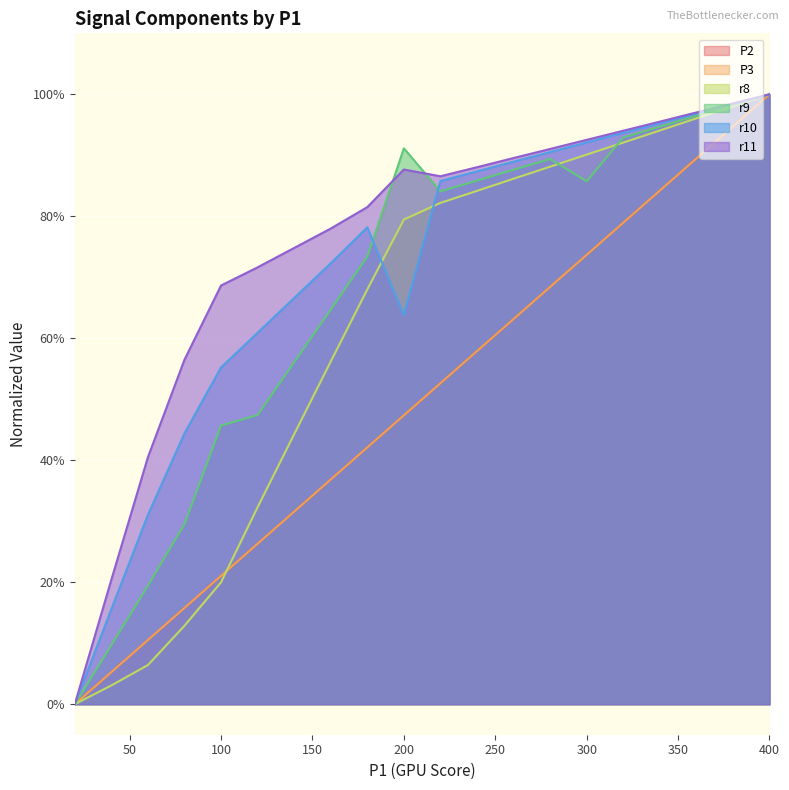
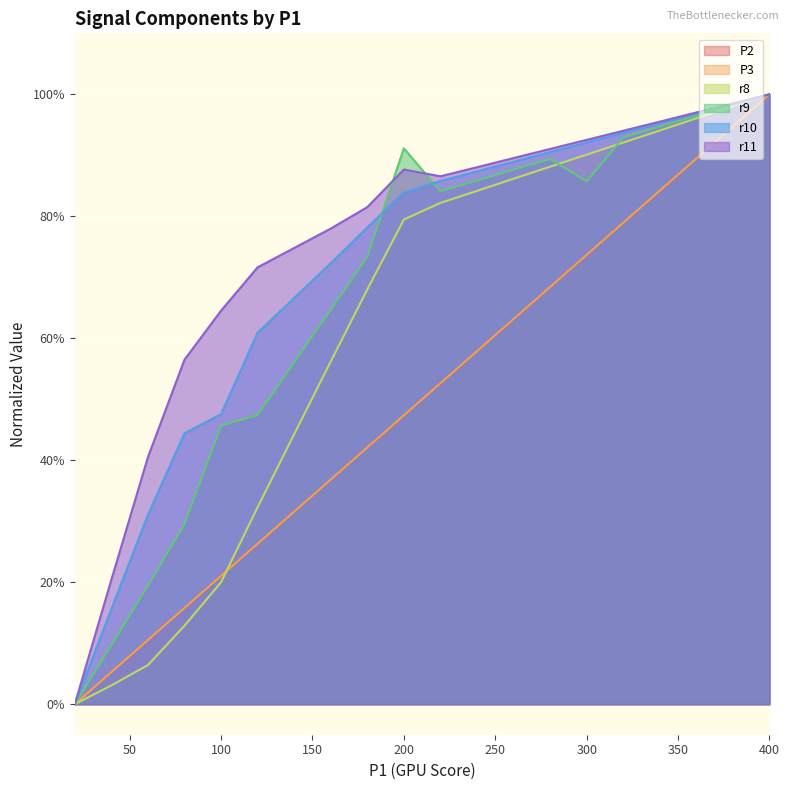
r10, 100: 55% -> 48%
r11, 100: 69% -> 65%
r10, 200: 64% -> 84%
